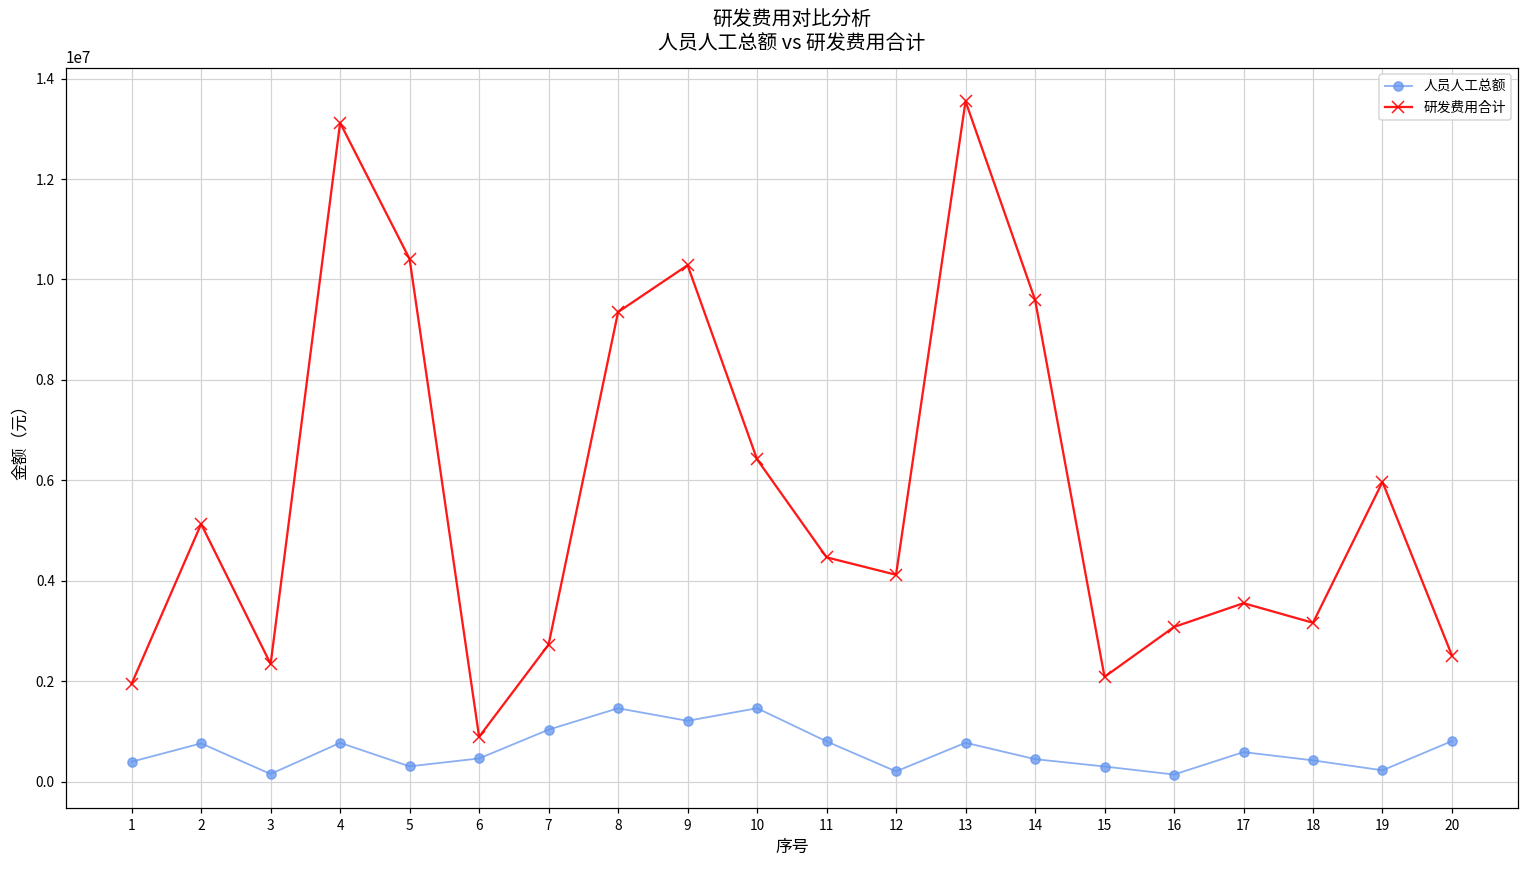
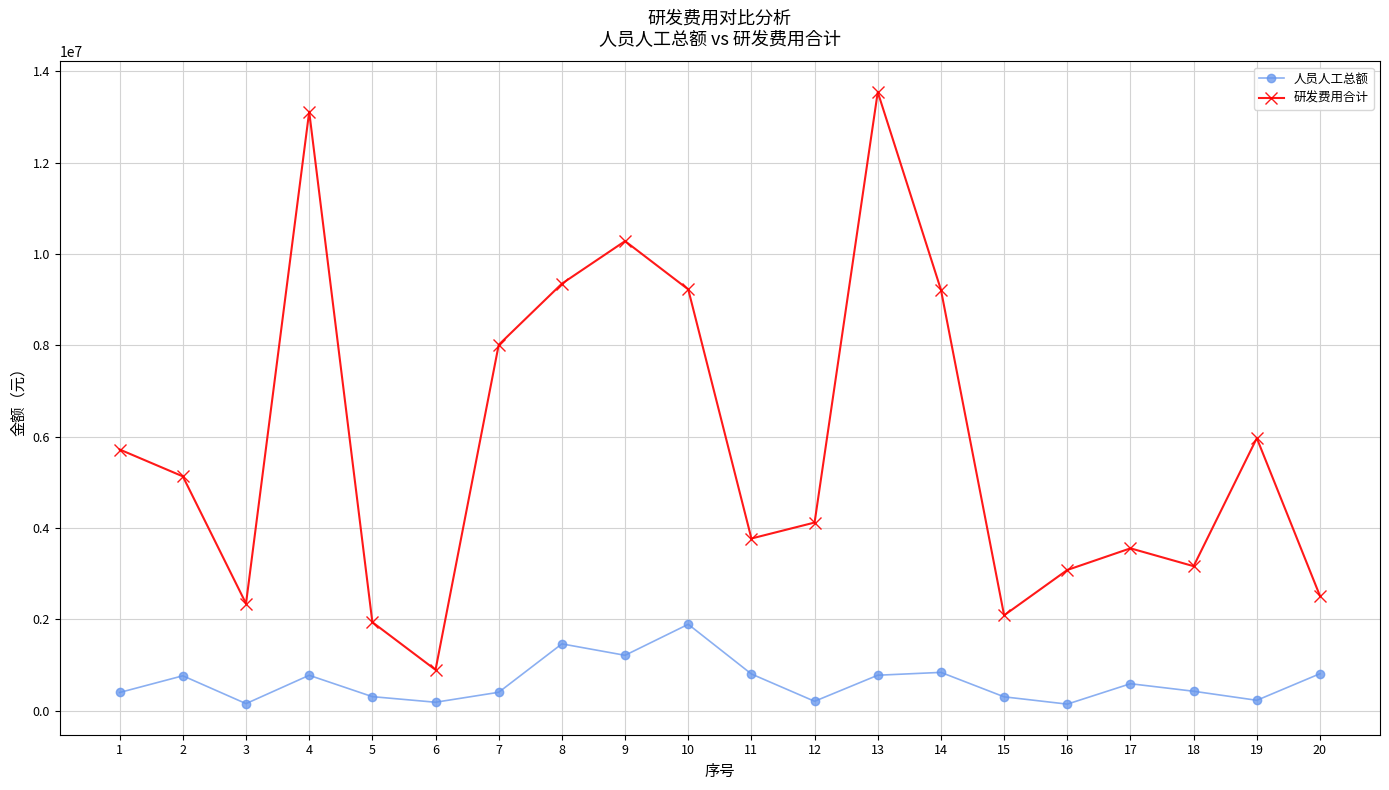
研发费用合计, 1: 1900000 -> 5700000
研发费用合计, 5: 10400000 -> 1900000
人员人工总额, 6: 500000 -> 200000
人员人工总额, 7: 1000000 -> 400000
研发费用合计, 7: 2700000 -> 8000000
人员人工总额, 10: 1500000 -> 1900000
研发费用合计, 10: 6400000 -> 9200000
研发费用合计, 11: 4500000 -> 3800000
人员人工总额, 14: 400000 -> 800000
研发费用合计, 14: 9600000 -> 9200000
